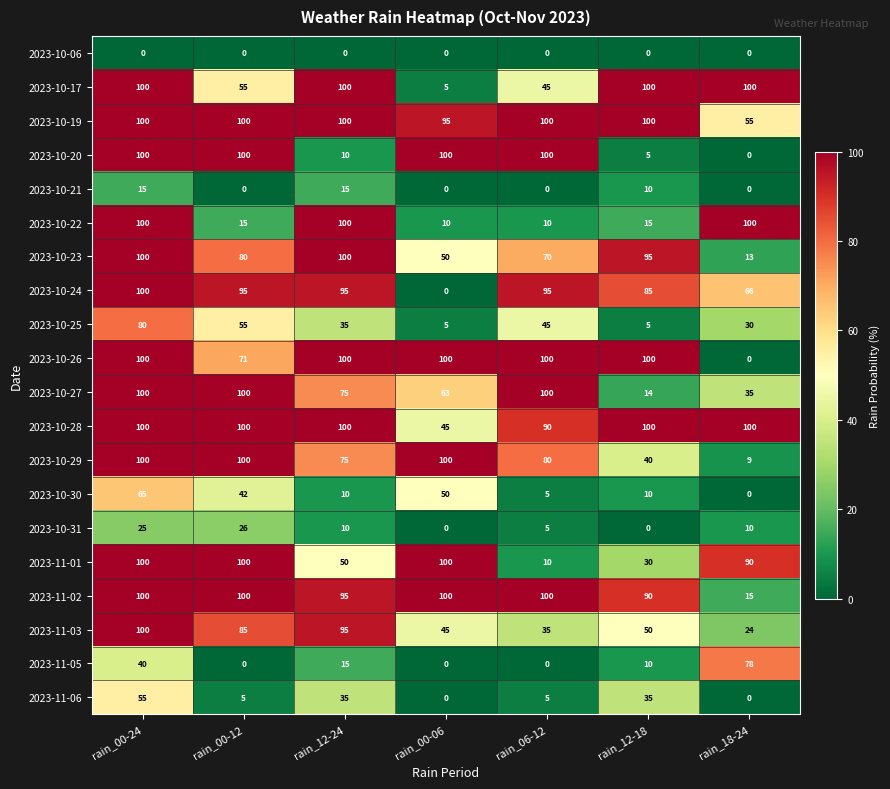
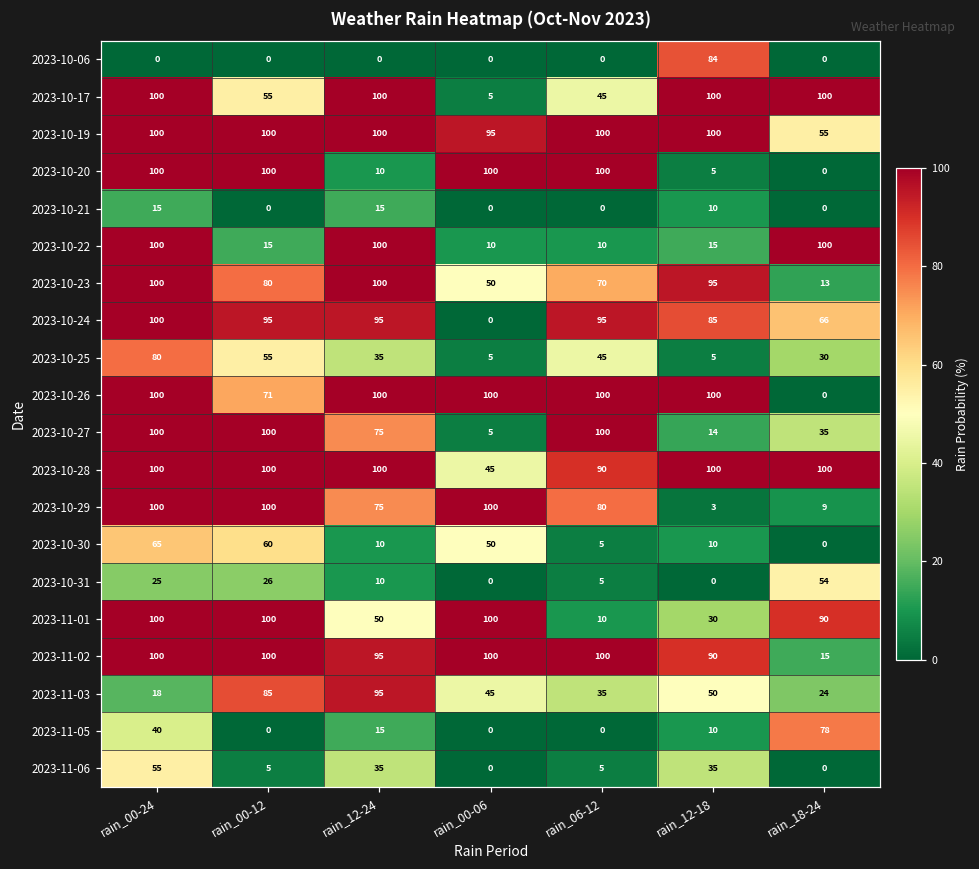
2023-10-06, rain_12-18: 0 -> 84
2023-10-27, rain_00-06: 63 -> 5
2023-10-29, rain_12-18: 40 -> 3
2023-10-30, rain_00-12: 42 -> 60
2023-10-31, rain_18-24: 10 -> 54
2023-11-03, rain_00-24: 100 -> 18
